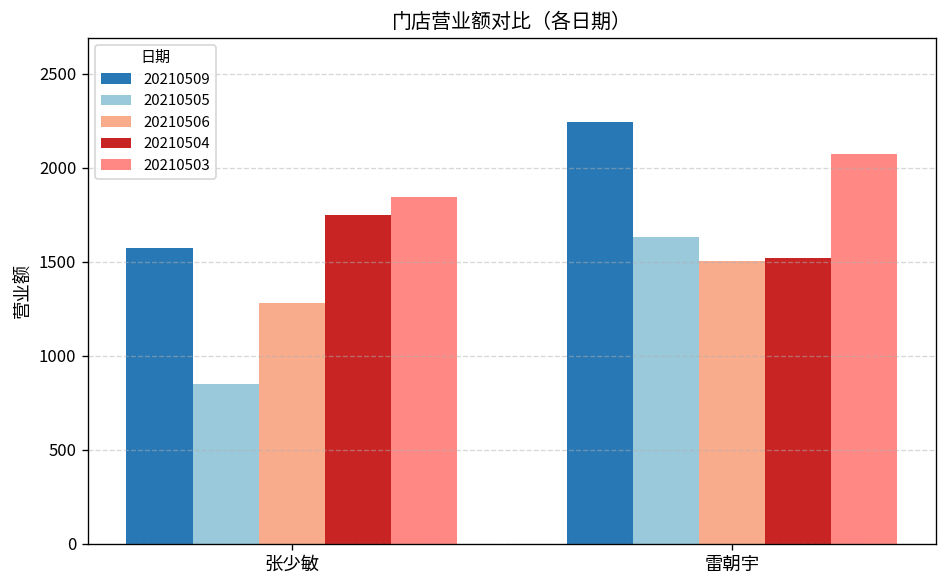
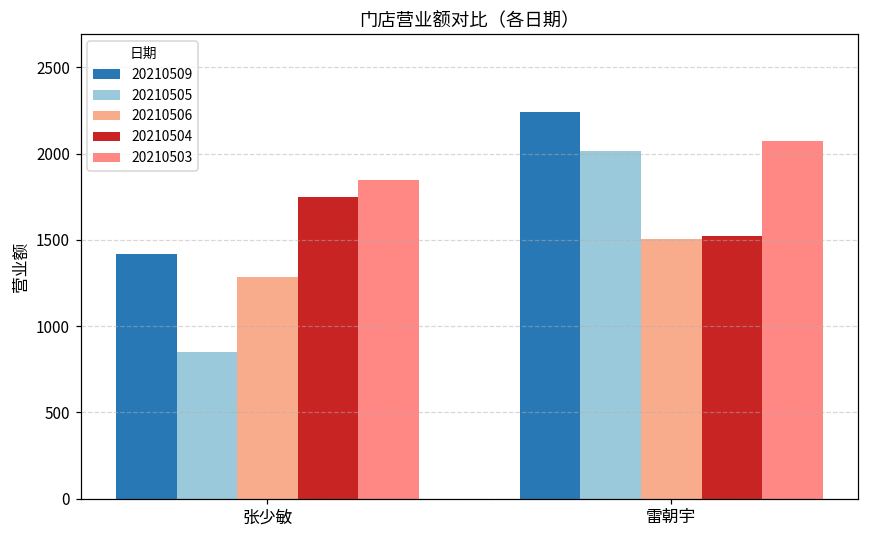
20210509, 张少敏: 1570 -> 1420
20210505, 雷朝宇: 1630 -> 2010
